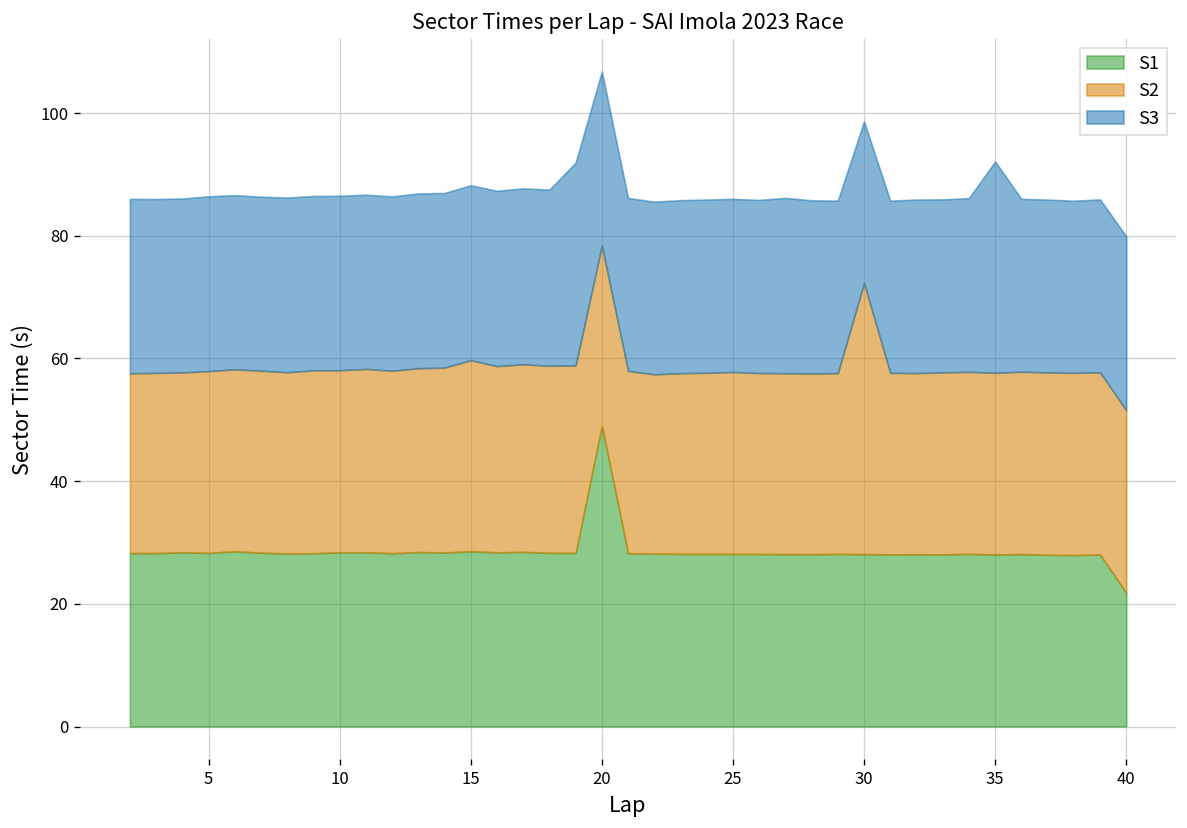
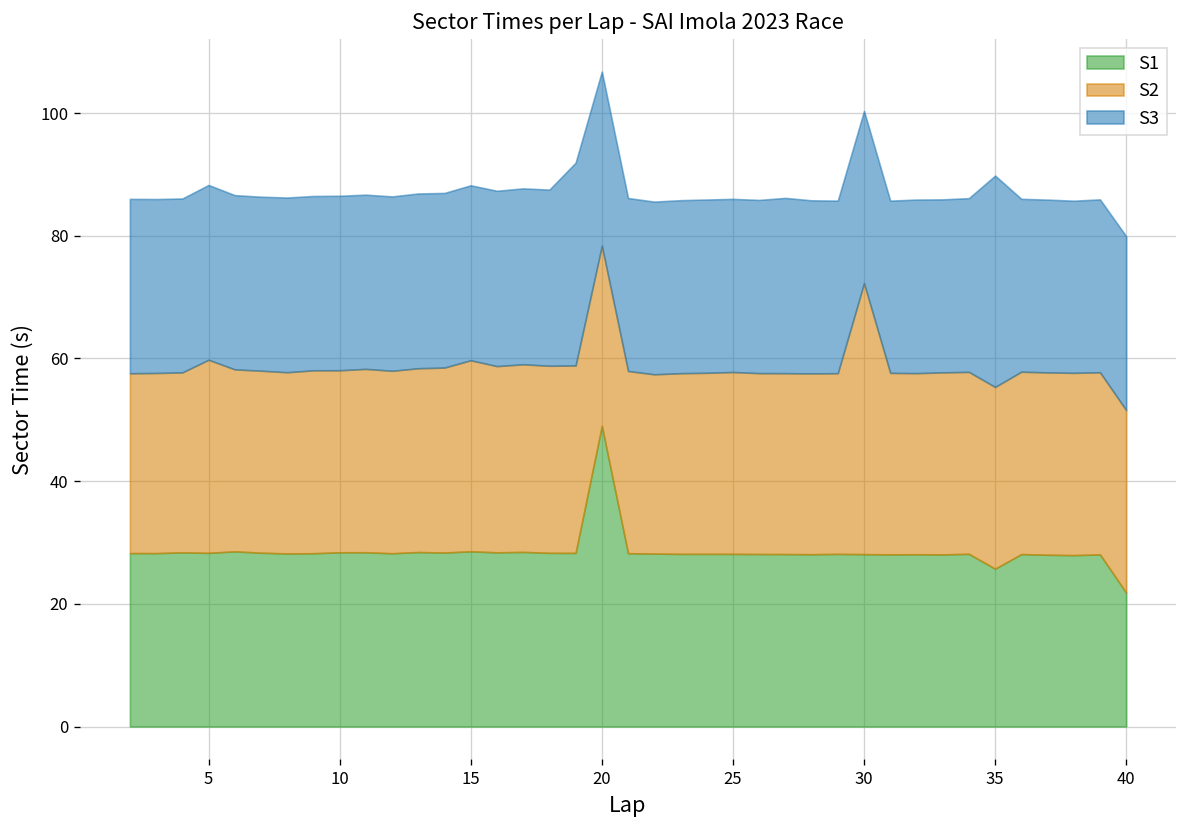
S2, 5: 30 -> 31
S3, 30: 26 -> 28
S1, 35: 28 -> 26
